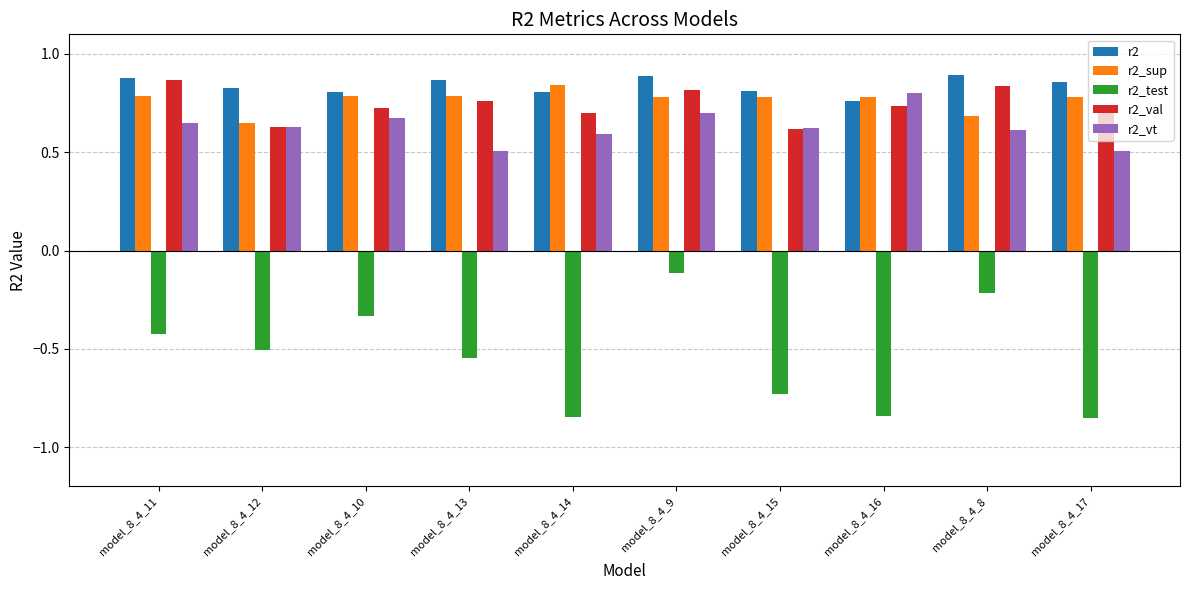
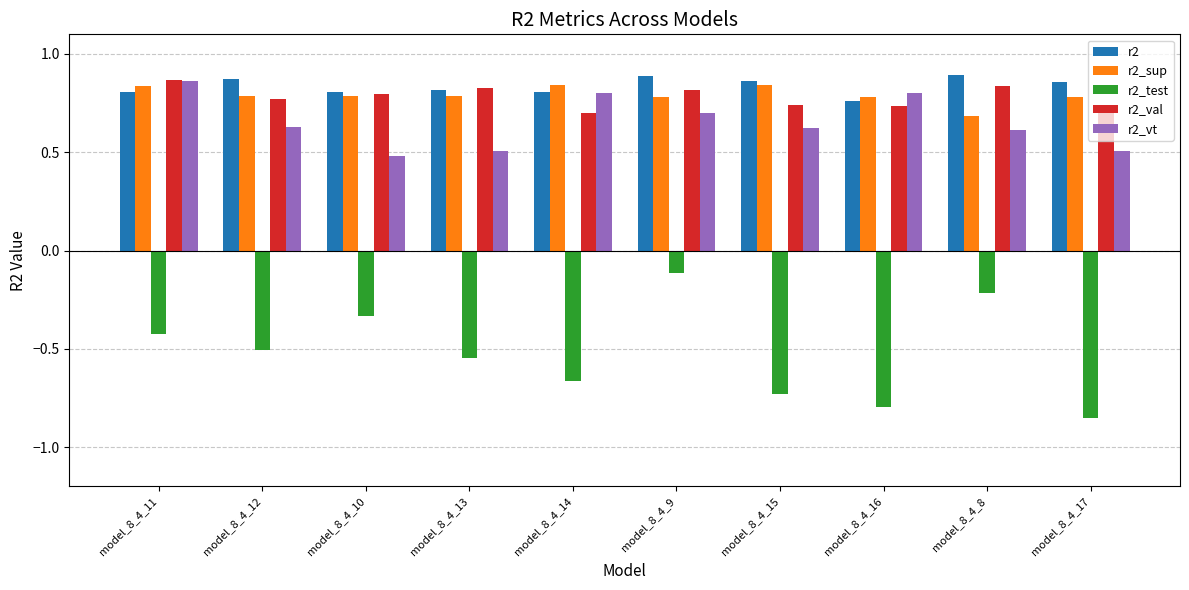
r2, model_8_4_11: 0.88 -> 0.81
r2_sup, model_8_4_11: 0.78 -> 0.84
r2_vt, model_8_4_11: 0.65 -> 0.86
r2, model_8_4_12: 0.83 -> 0.87
r2_sup, model_8_4_12: 0.65 -> 0.78
r2_val, model_8_4_12: 0.63 -> 0.77
r2_val, model_8_4_10: 0.72 -> 0.80
r2_vt, model_8_4_10: 0.67 -> 0.48
r2, model_8_4_13: 0.87 -> 0.82
r2_val, model_8_4_13: 0.76 -> 0.83
r2_test, model_8_4_14: -0.85 -> -0.66
r2_vt, model_8_4_14: 0.59 -> 0.80
r2, model_8_4_15: 0.81 -> 0.86
r2_sup, model_8_4_15: 0.78 -> 0.84
r2_val, model_8_4_15: 0.62 -> 0.74
r2_test, model_8_4_16: -0.84 -> -0.80
